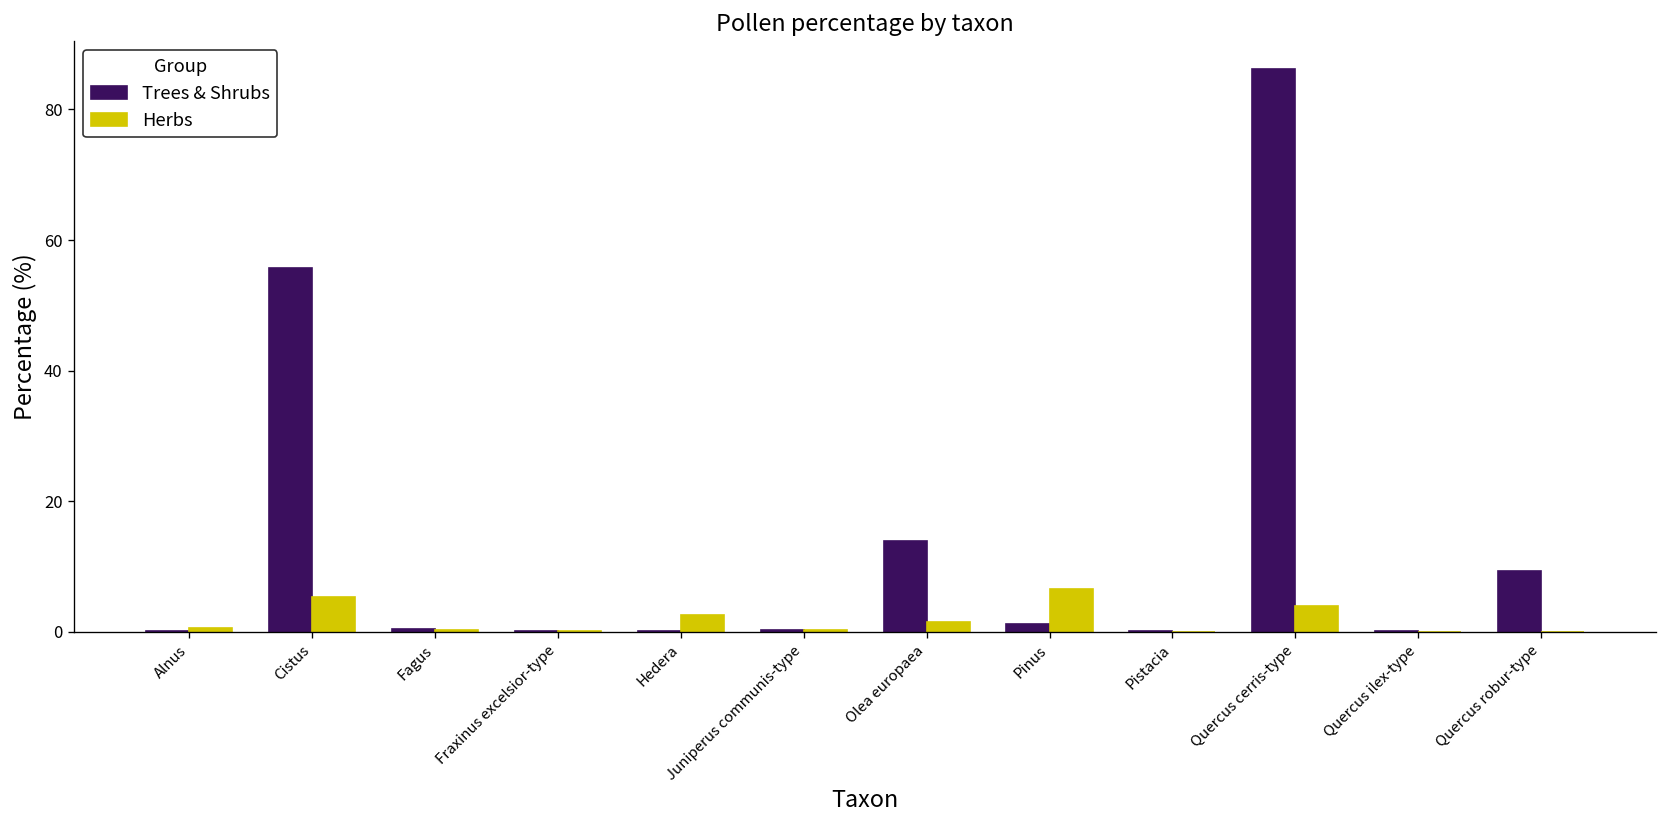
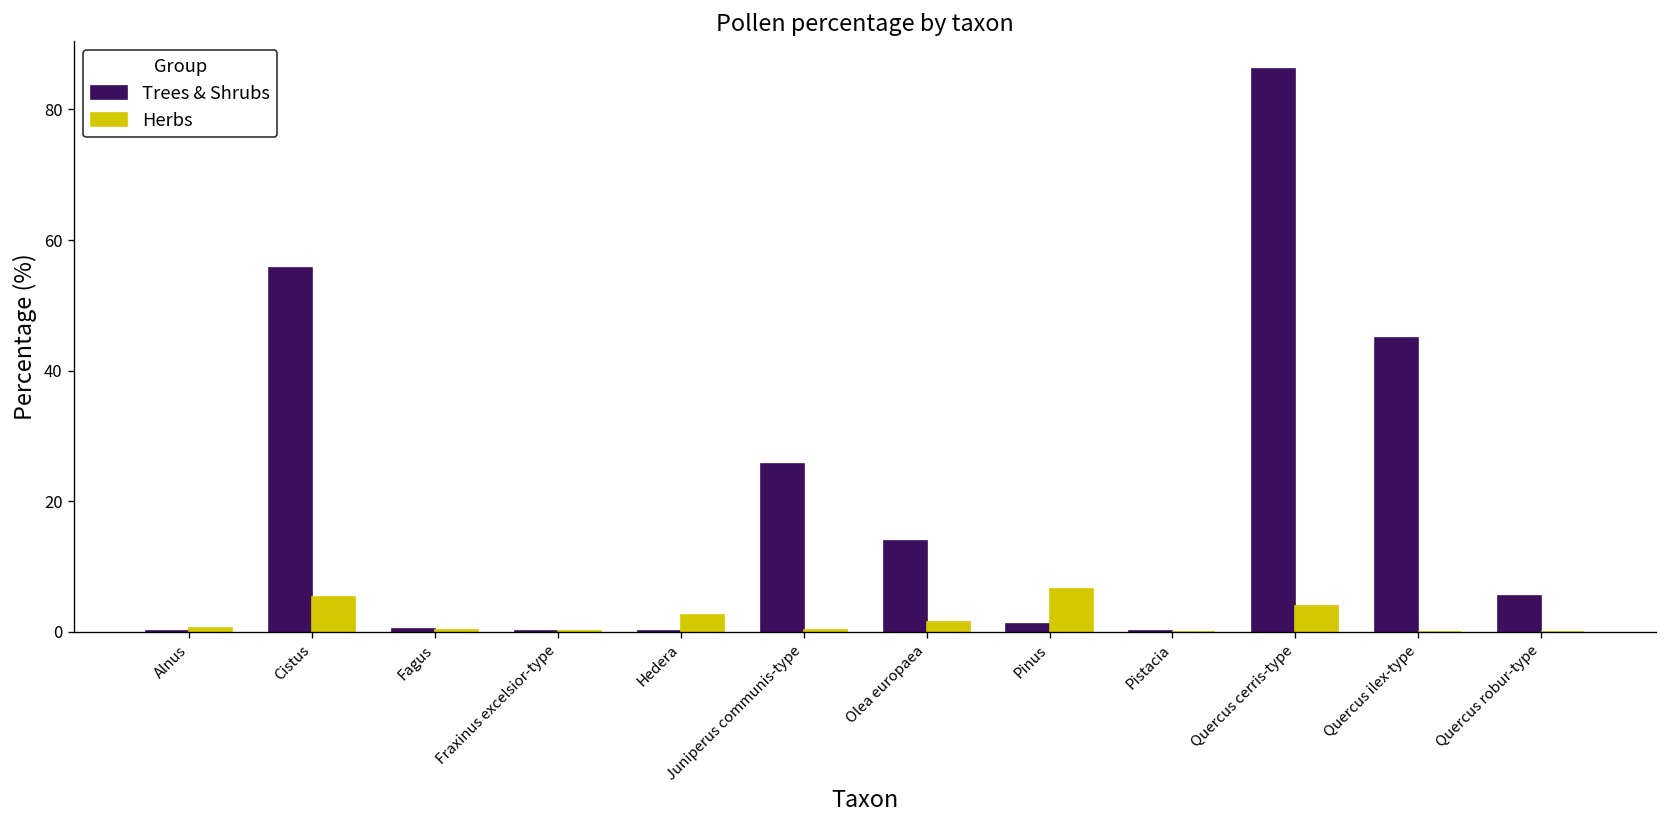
Trees & Shrubs, Juniperus communis-type: 0 -> 26
Trees & Shrubs, Quercus ilex-type: 0 -> 45
Trees & Shrubs, Quercus robur-type: 9 -> 6
